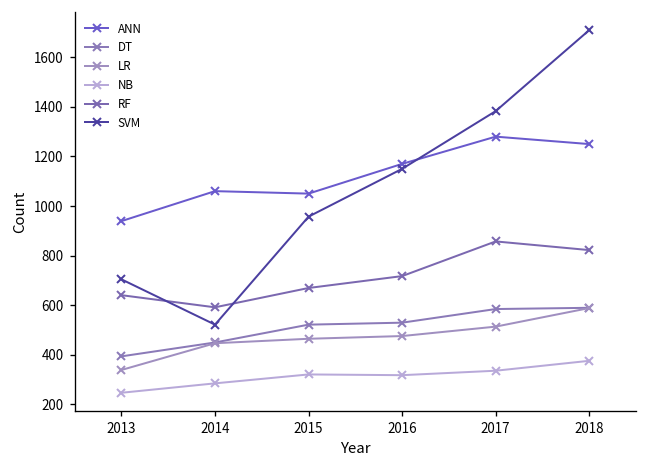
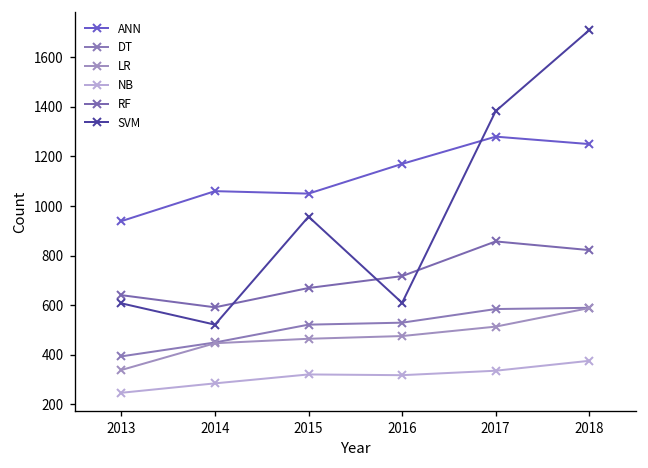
SVM, 2013: 700 -> 610
SVM, 2016: 1150 -> 610
